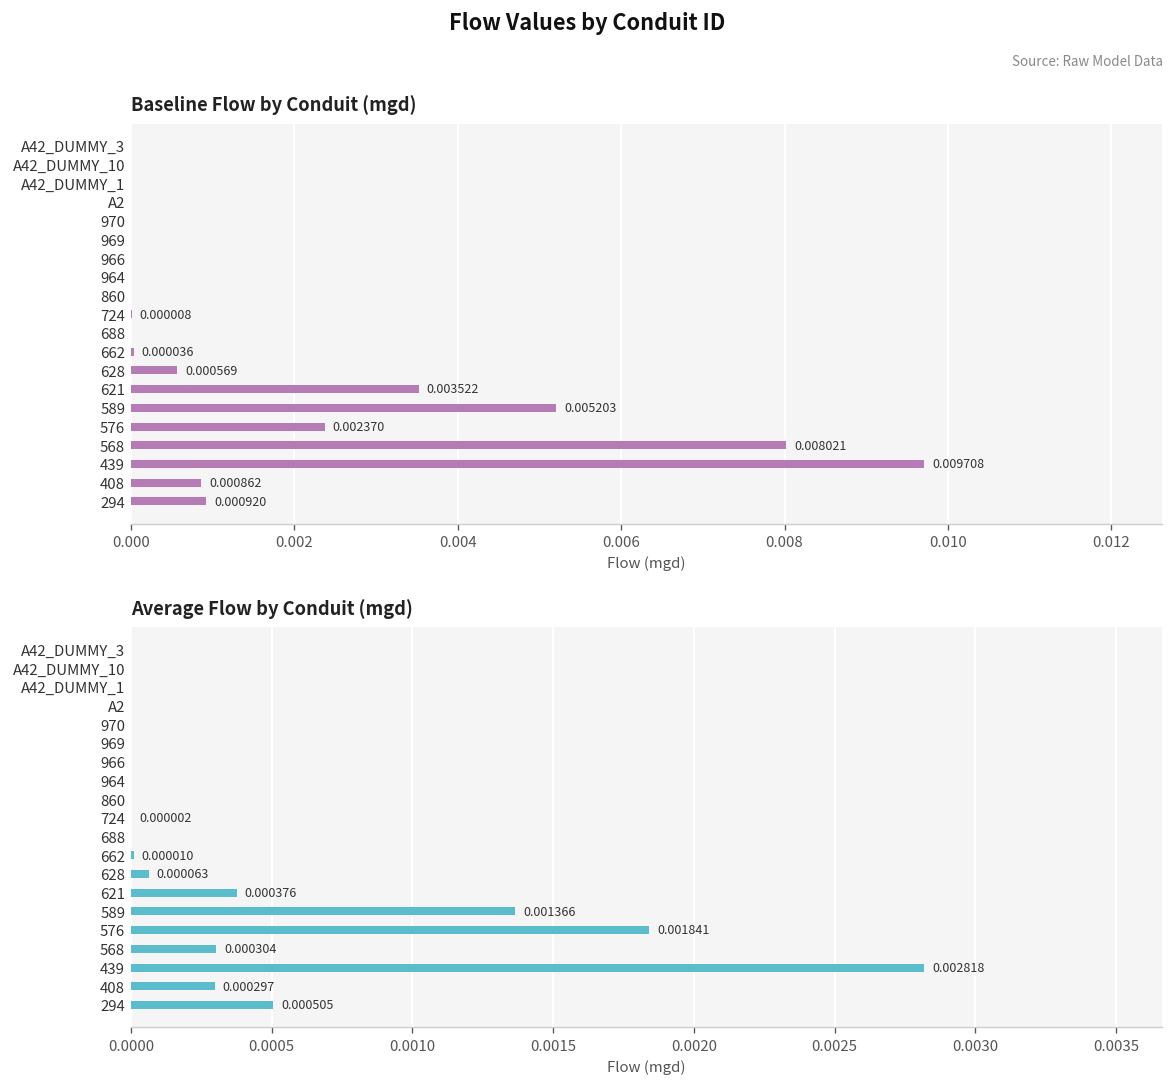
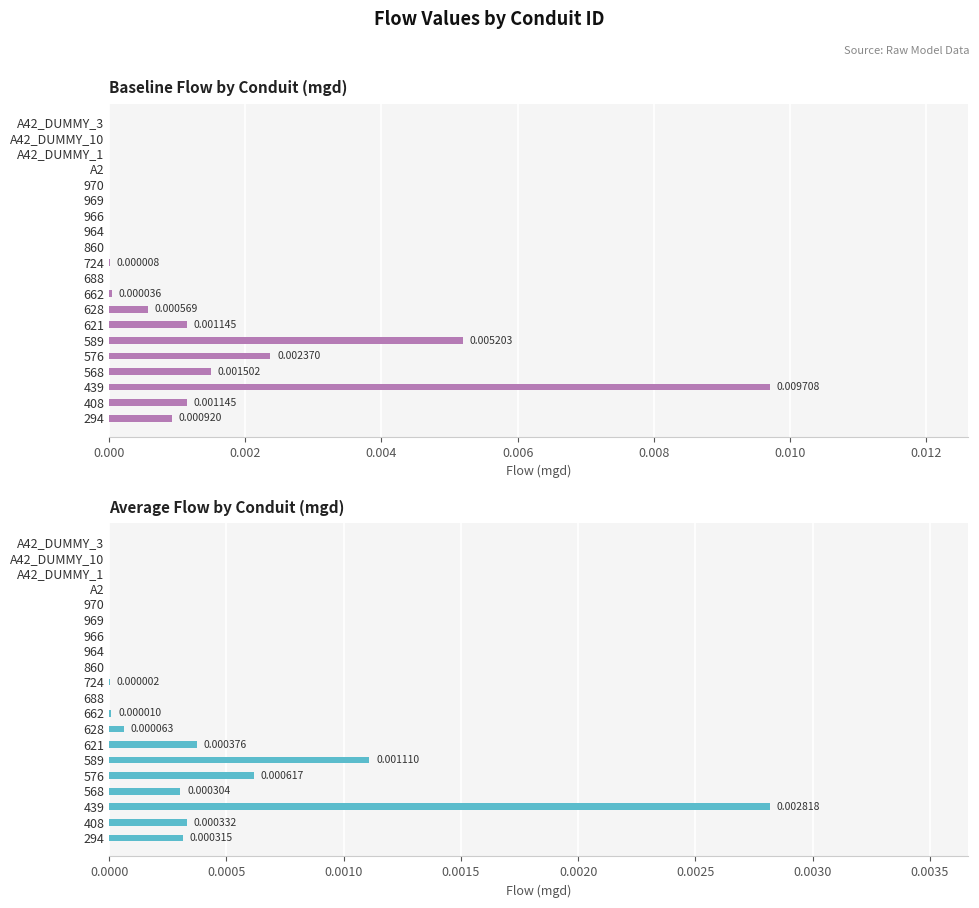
Baseline Flow by Conduit (mgd), 621: 0.003522 -> 0.001145
Baseline Flow by Conduit (mgd), 568: 0.008021 -> 0.001502
Baseline Flow by Conduit (mgd), 408: 0.000862 -> 0.001145
Average Flow by Conduit (mgd), 589: 0.001366 -> 0.001110
Average Flow by Conduit (mgd), 576: 0.001841 -> 0.000617
Average Flow by Conduit (mgd), 408: 0.000297 -> 0.000332
Average Flow by Conduit (mgd), 294: 0.000505 -> 0.000315
